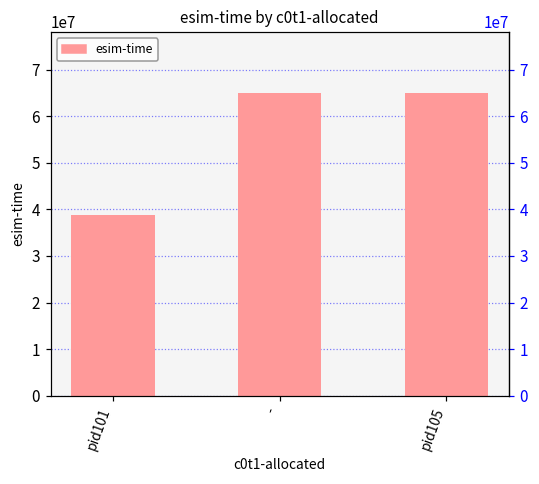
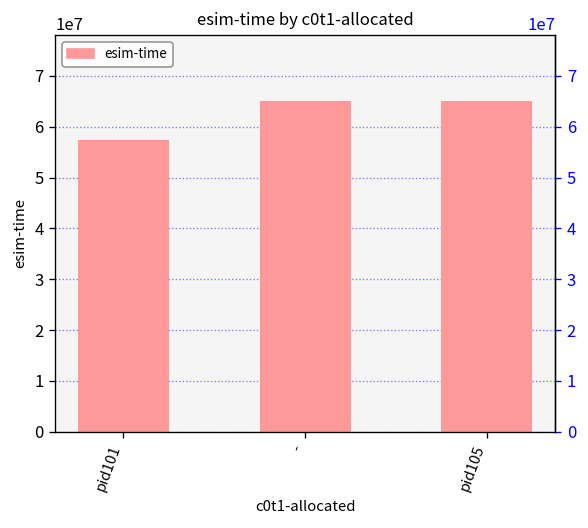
pid101: 39000000 -> 57000000
